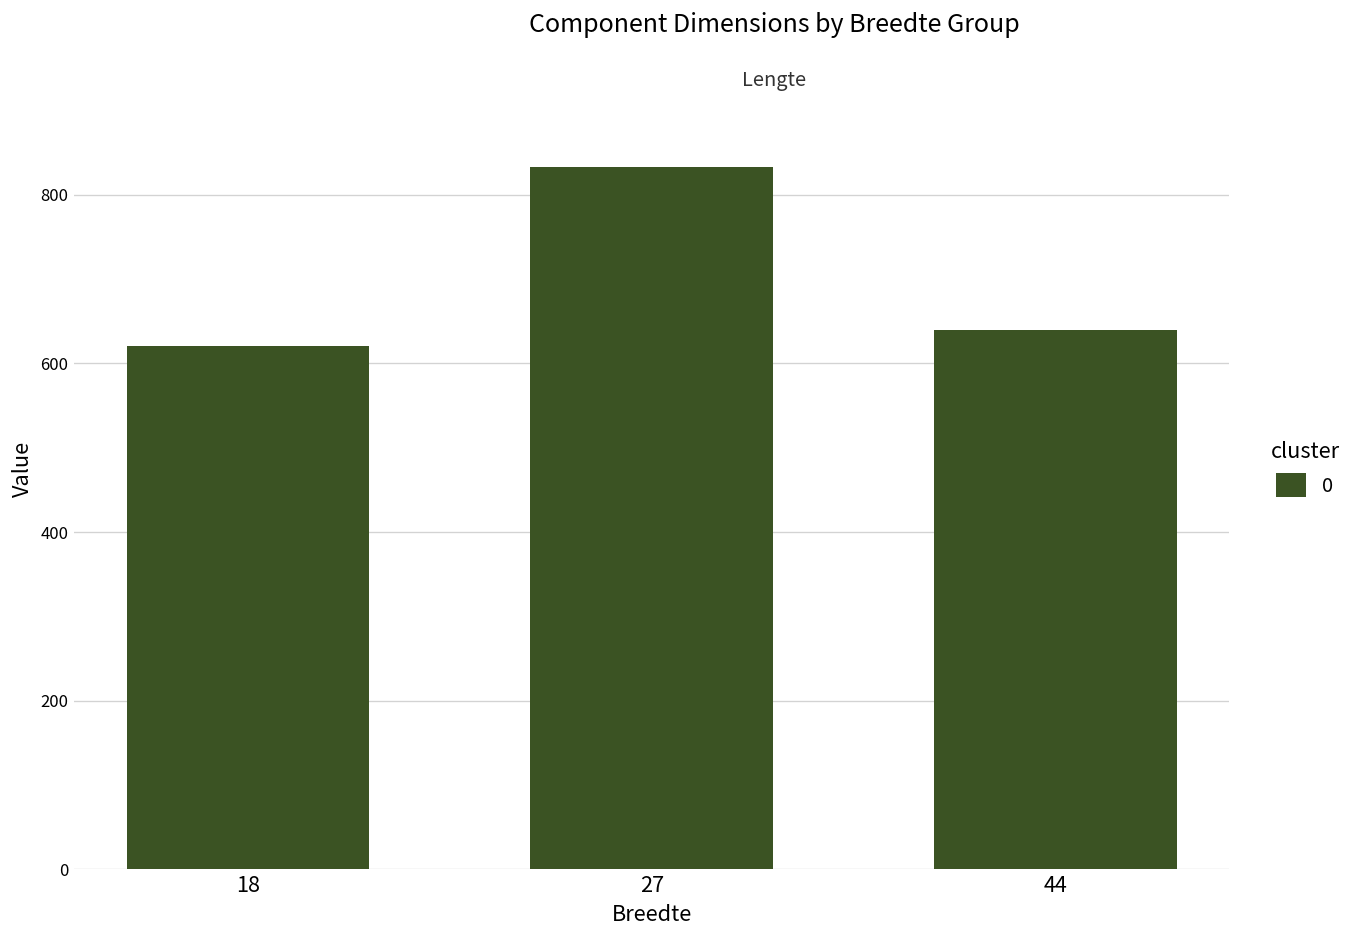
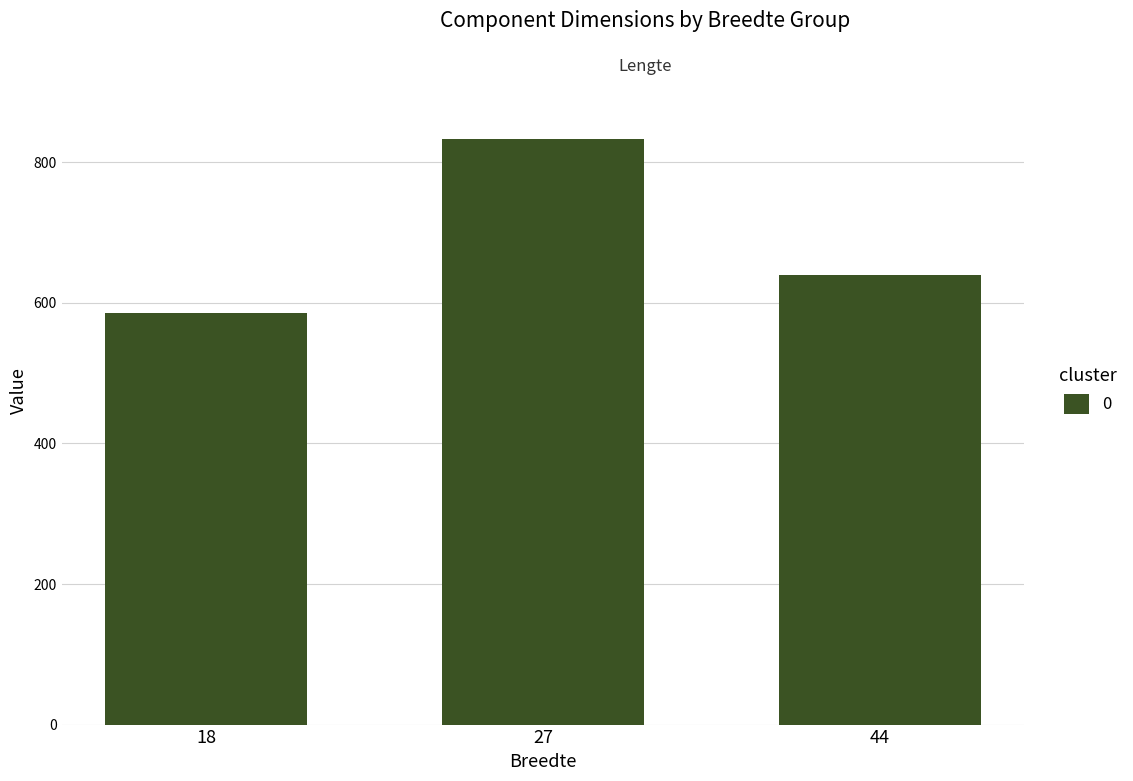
18: 620 -> 590
